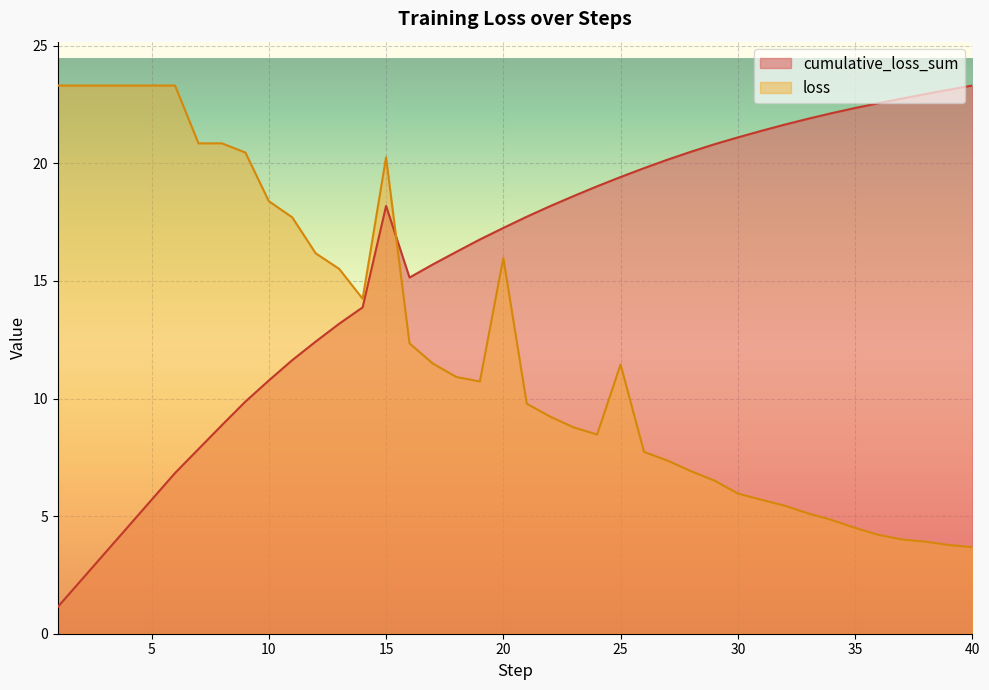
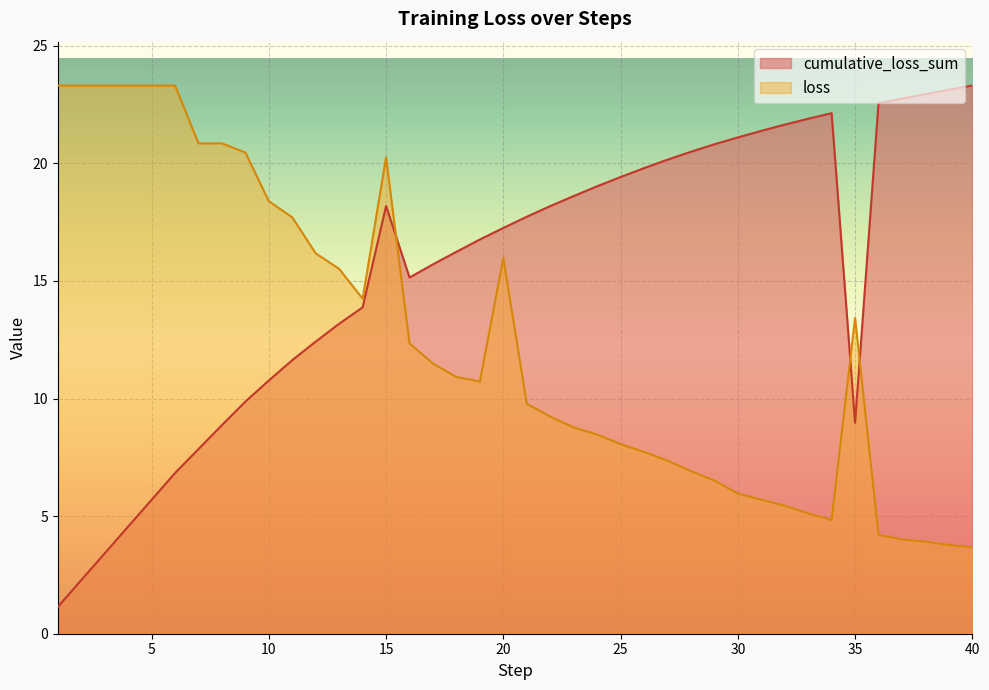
loss, 25: 11.4 -> 8.1
cumulative_loss_sum, 35: 22.4 -> 9.0
loss, 35: 4.5 -> 13.4
